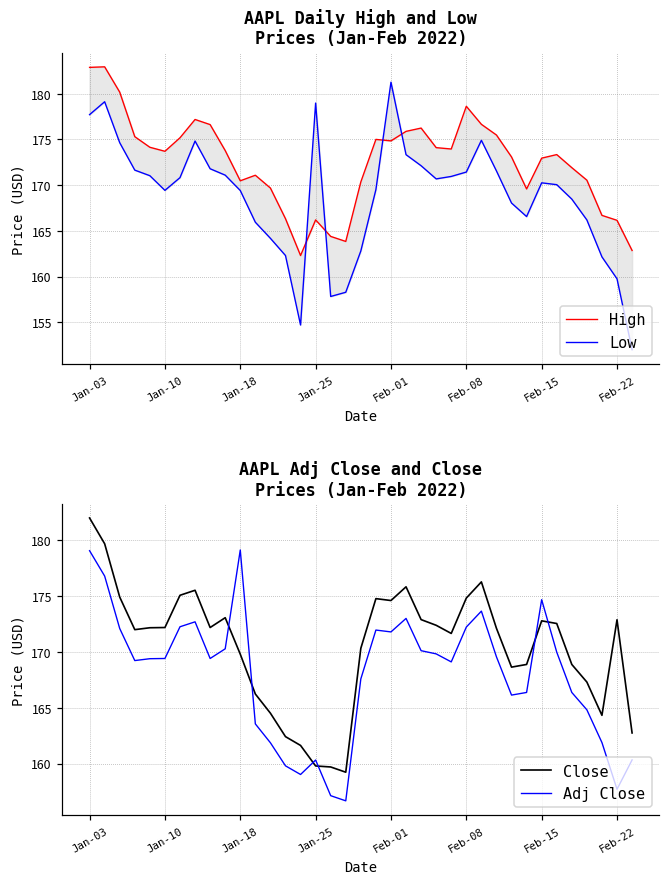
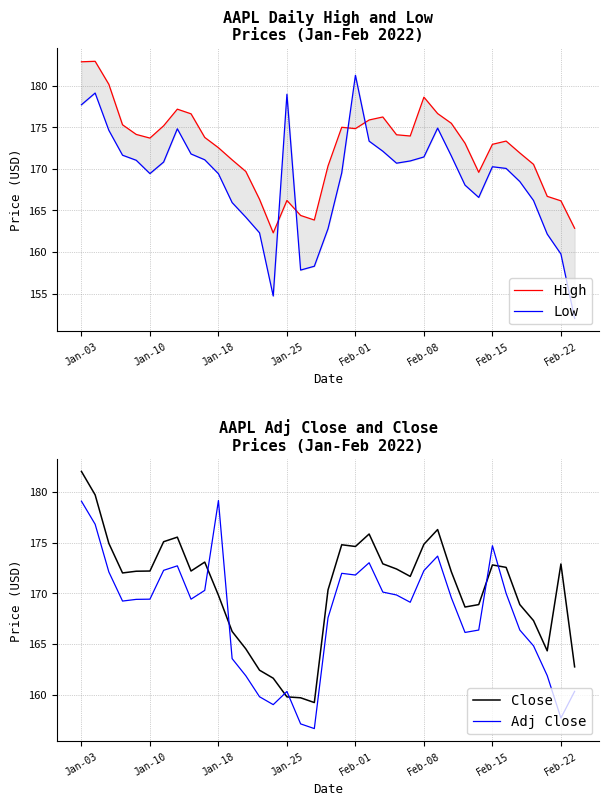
AAPL Daily High and Low Prices (Jan-Feb 2022), High, Jan-18: 170 -> 173
